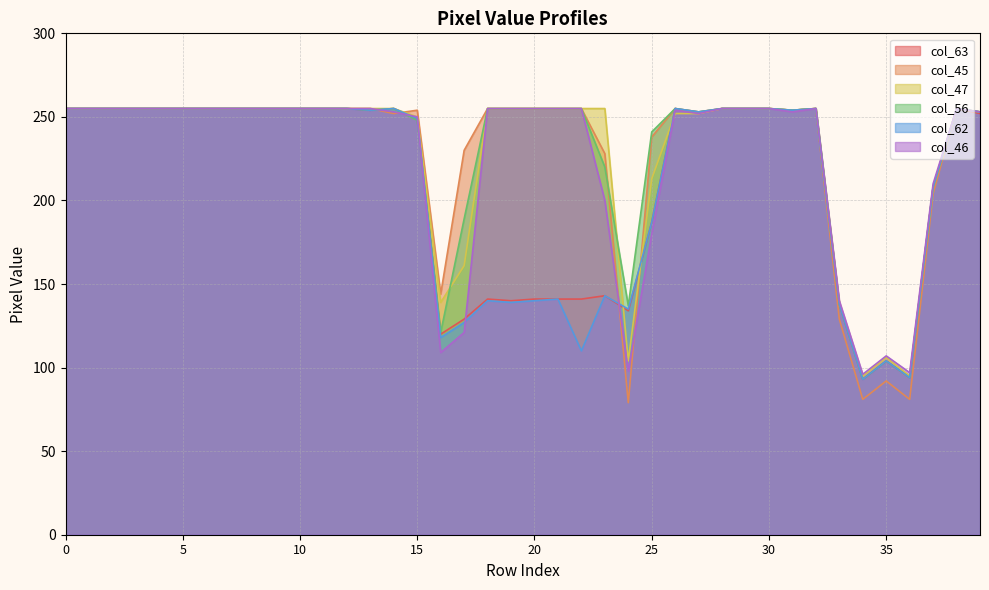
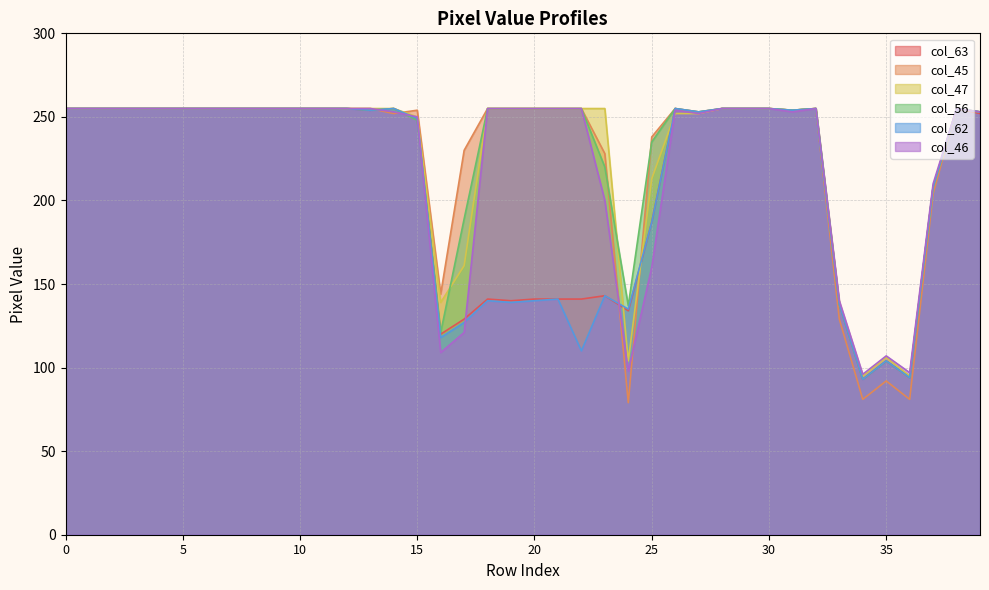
col_56, 25: 241 -> 235
col_46, 25: 180 -> 160
